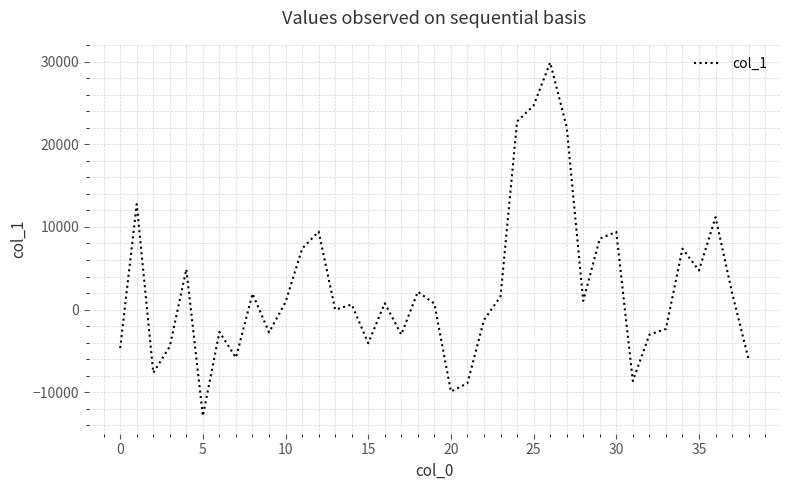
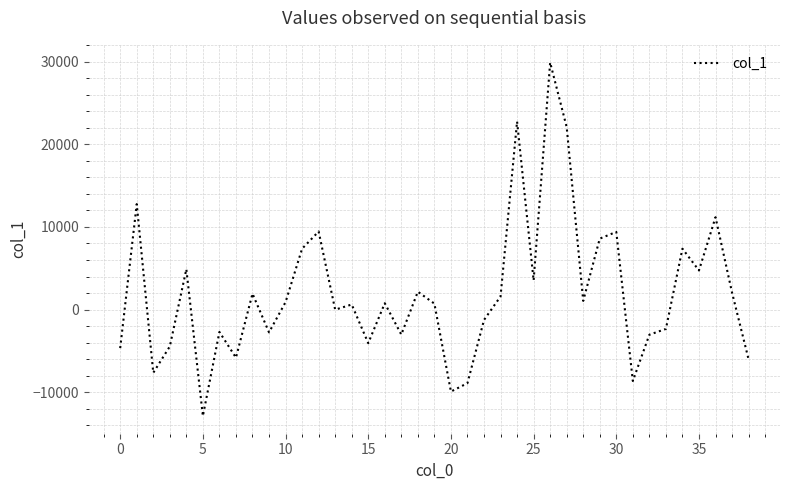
25: 25000 -> 4000
